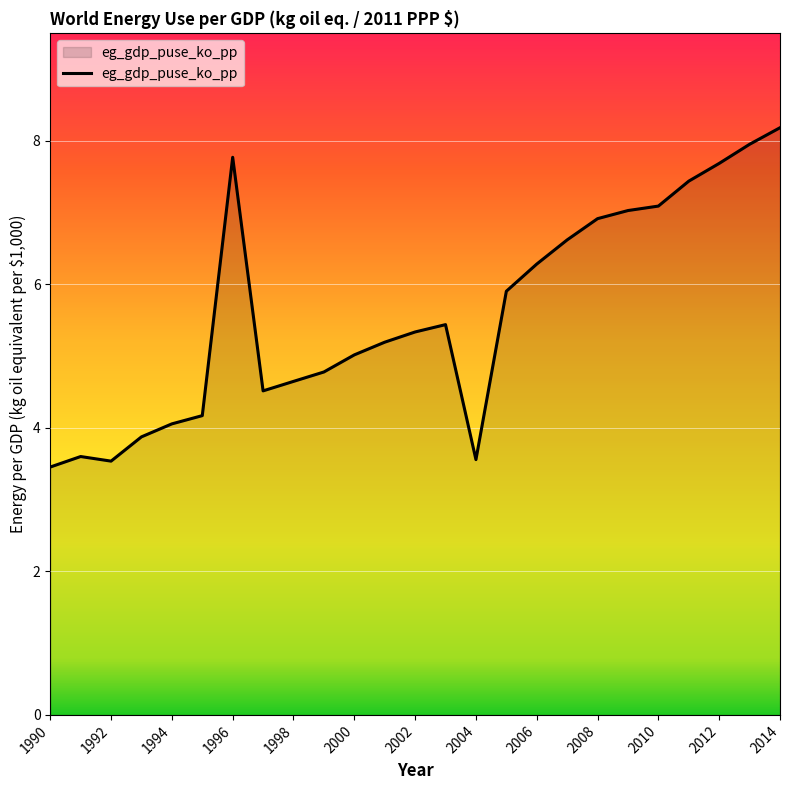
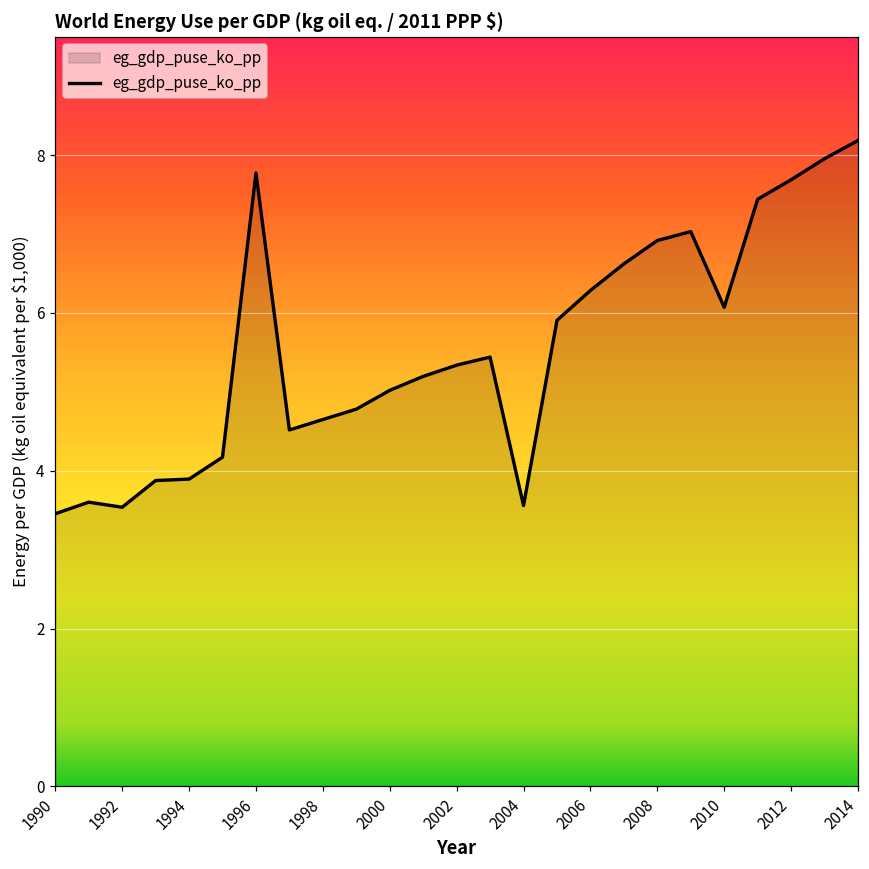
1994: 4.1 -> 3.9
2010: 7.1 -> 6.1
